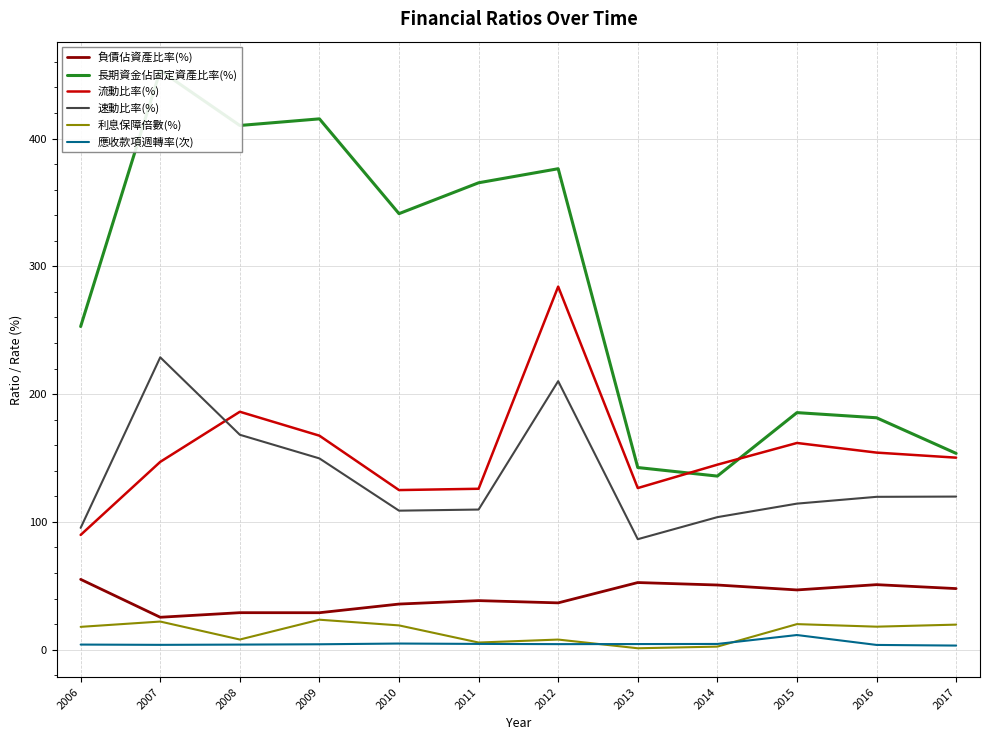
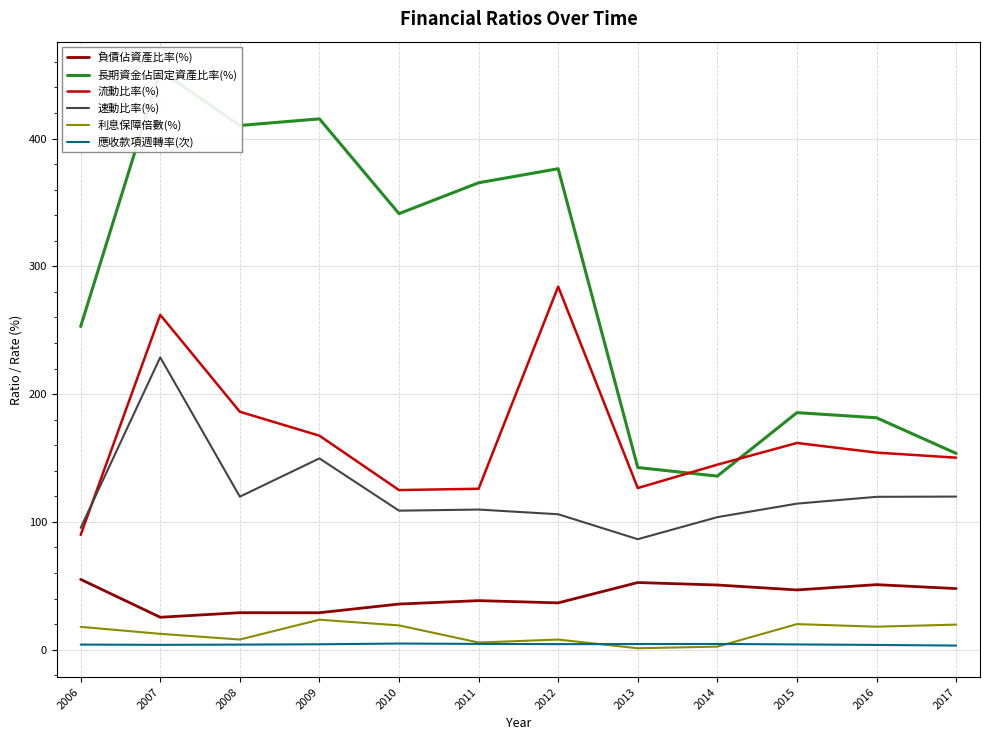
流動比率(%), 2007: 147 -> 262
利息保障倍數(%), 2007: 22 -> 12
速動比率(%), 2008: 168 -> 120
速動比率(%), 2012: 210 -> 106
應收款項週轉率(次), 2015: 11 -> 4
